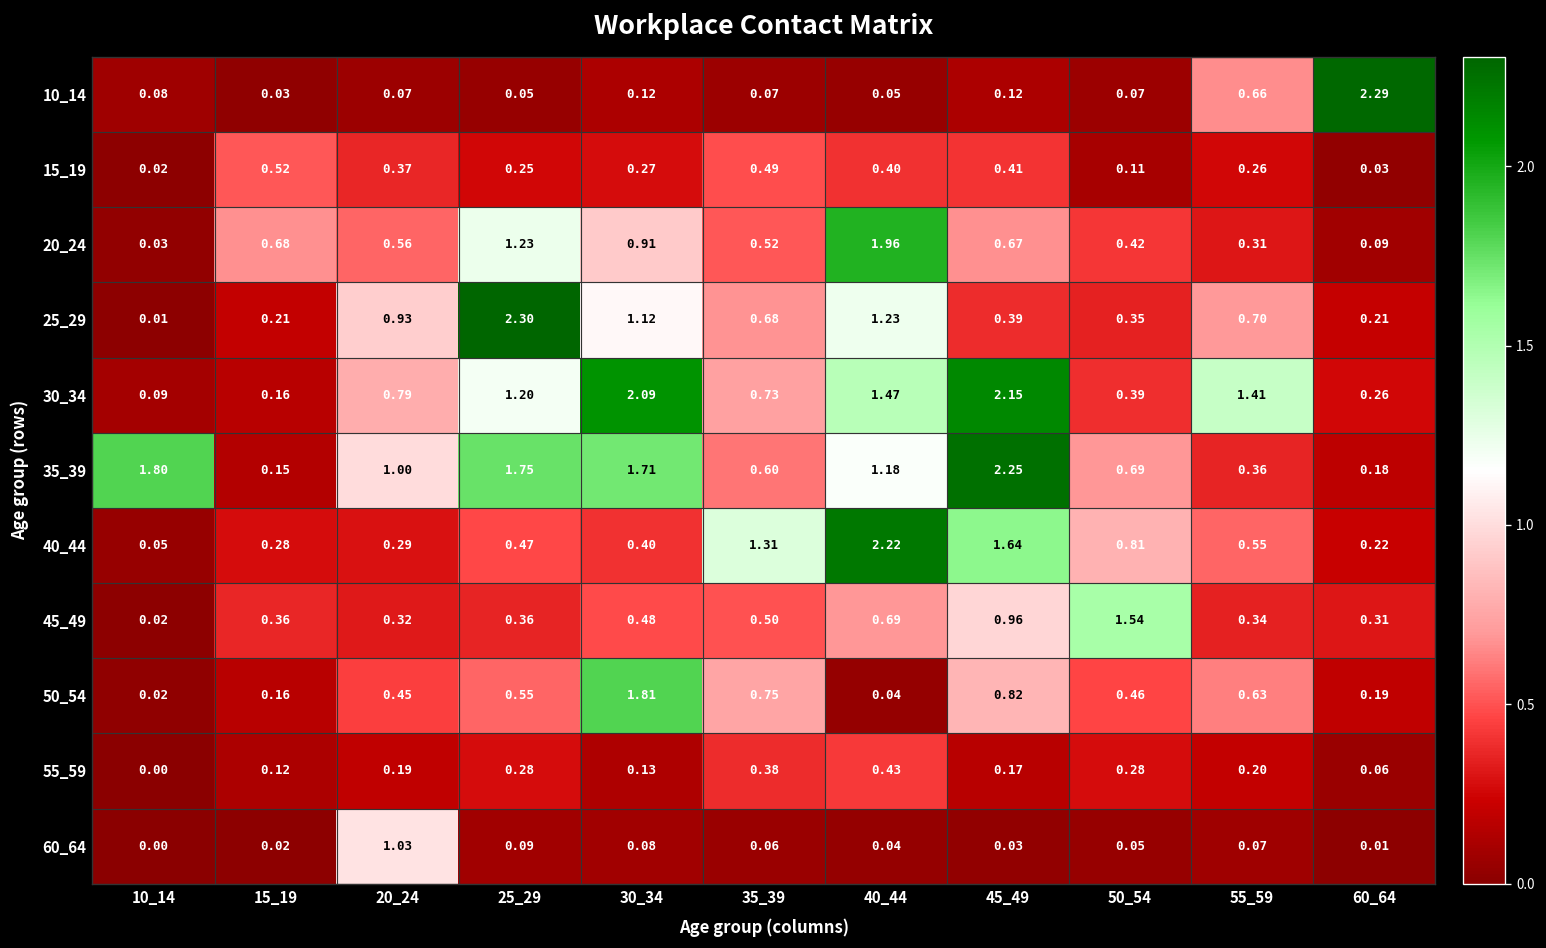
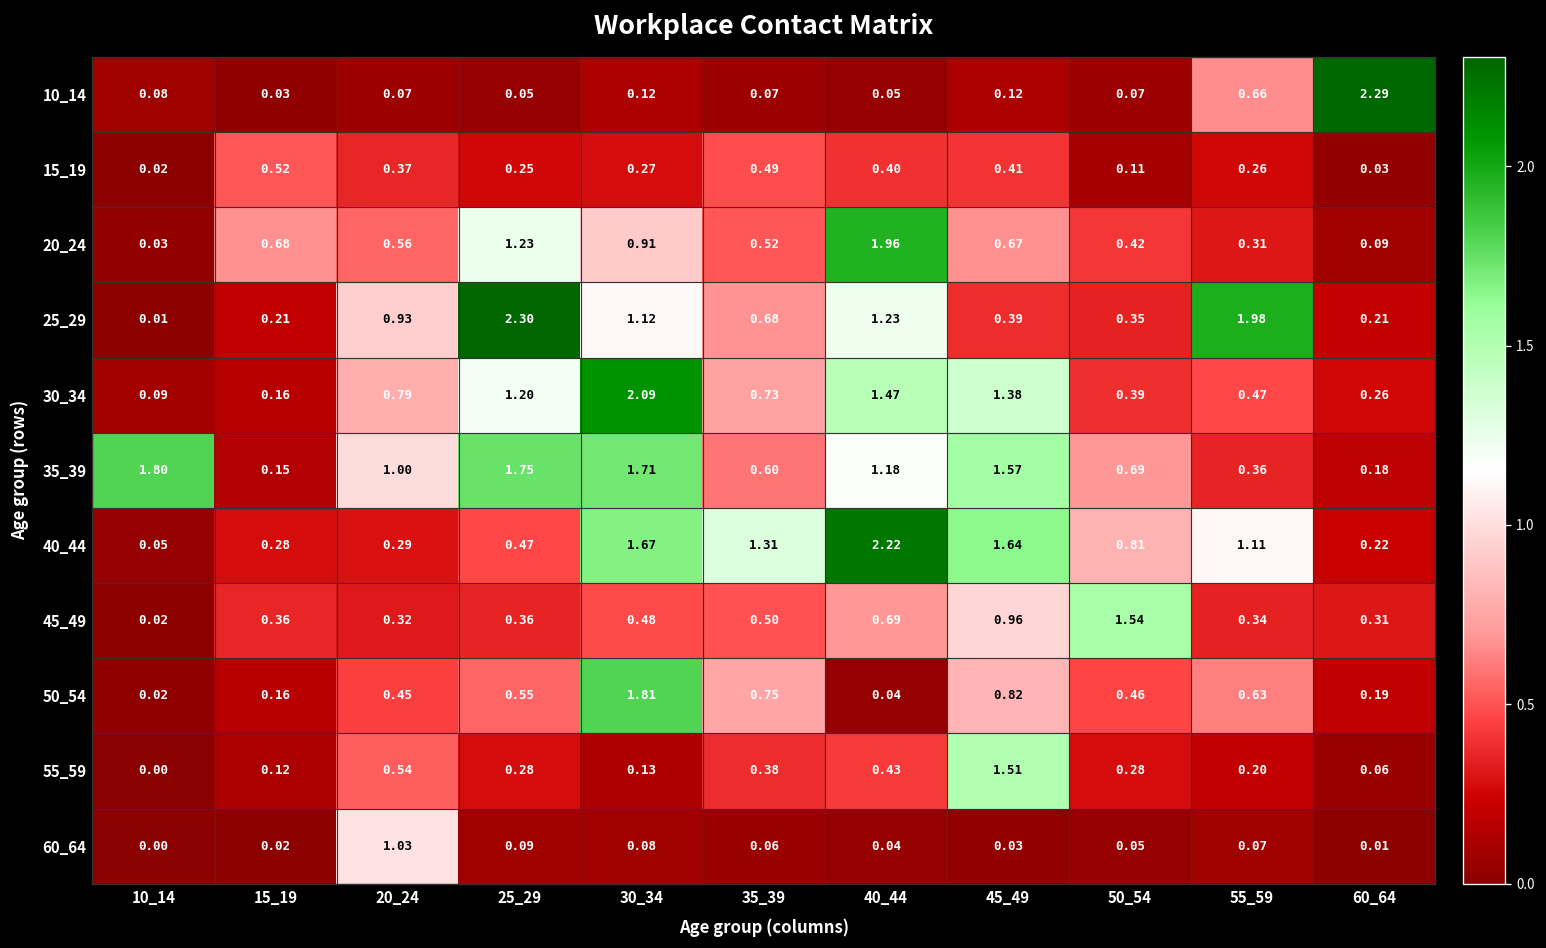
25_29, 55_59: 0.70 -> 1.98
30_34, 45_49: 2.15 -> 1.38
30_34, 55_59: 1.41 -> 0.47
35_39, 45_49: 2.25 -> 1.57
40_44, 30_34: 0.40 -> 1.67
40_44, 55_59: 0.55 -> 1.11
55_59, 20_24: 0.19 -> 0.54
55_59, 45_49: 0.17 -> 1.51
